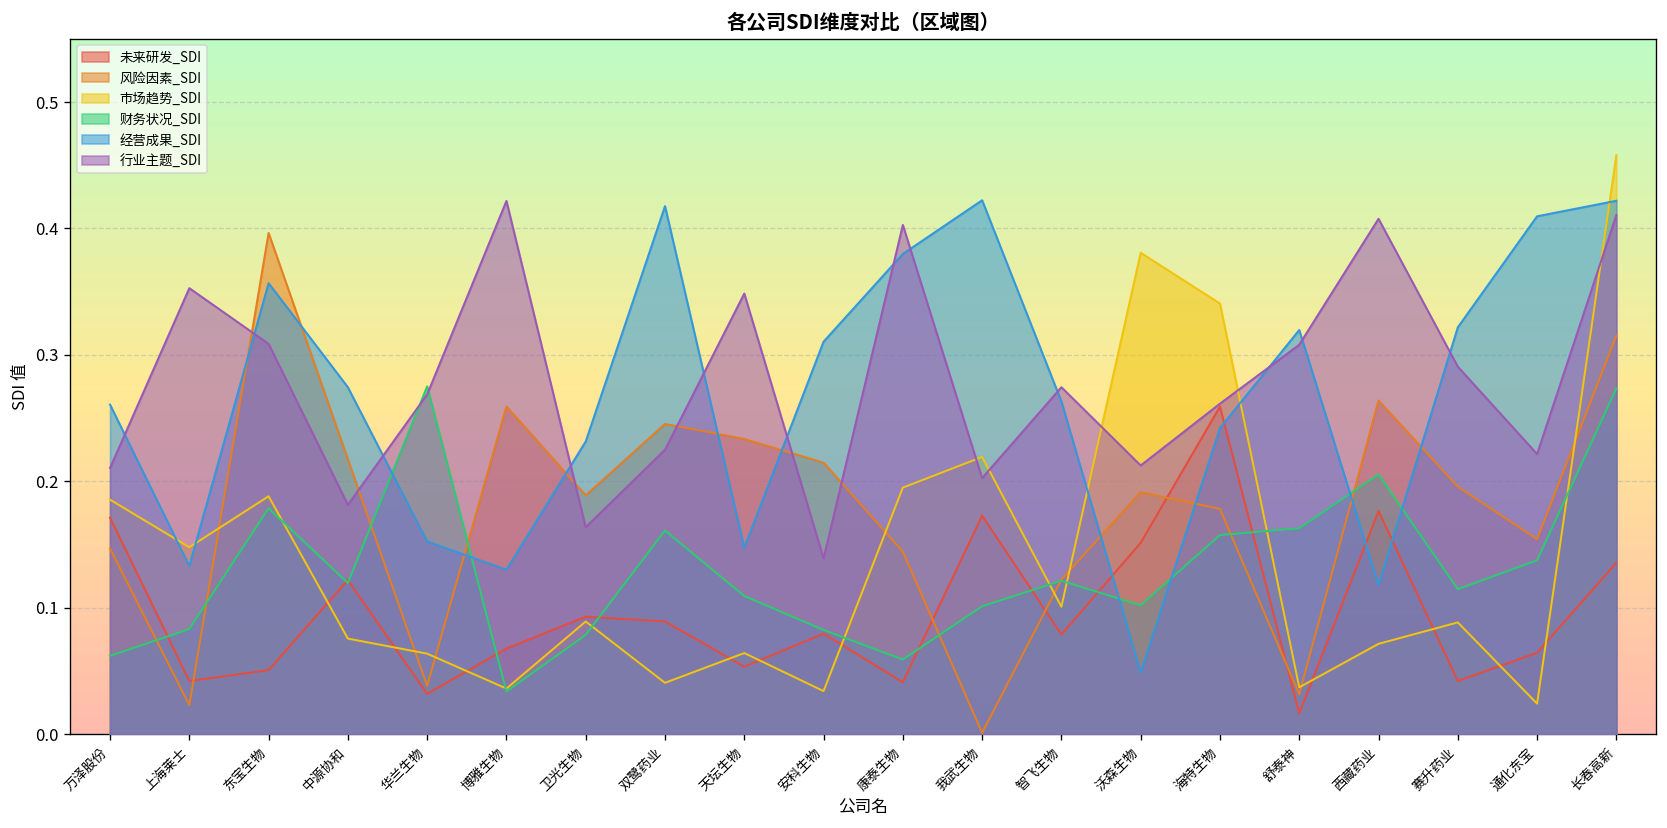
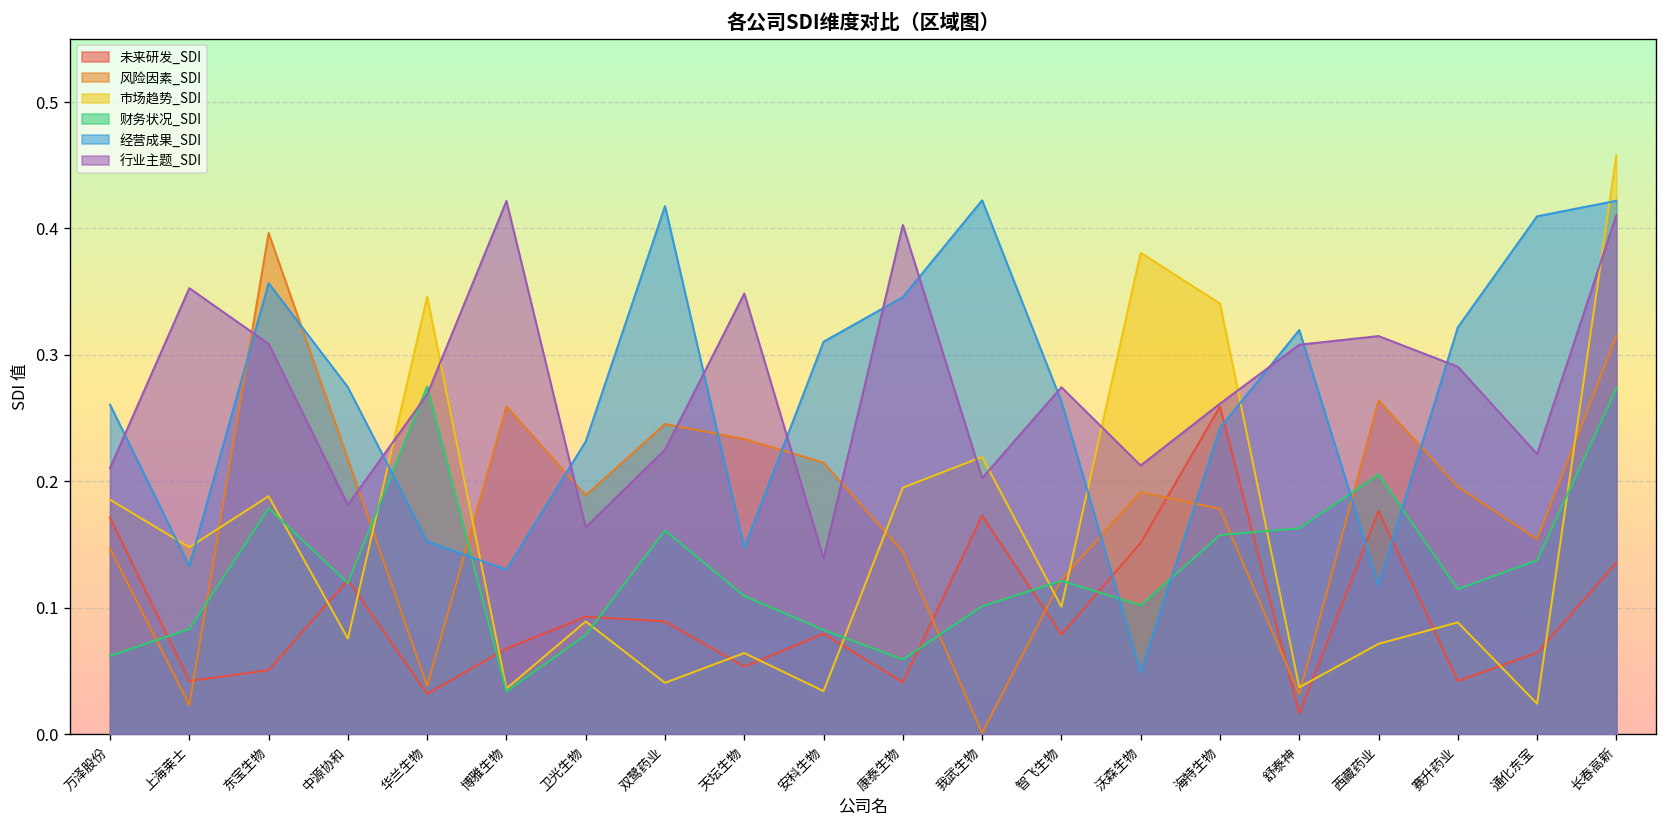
市场趋势_SDI, 华兰生物: 0.064 -> 0.346
经营成果_SDI, 康泰生物: 0.380 -> 0.346
行业主题_SDI, 西藏药业: 0.408 -> 0.315
